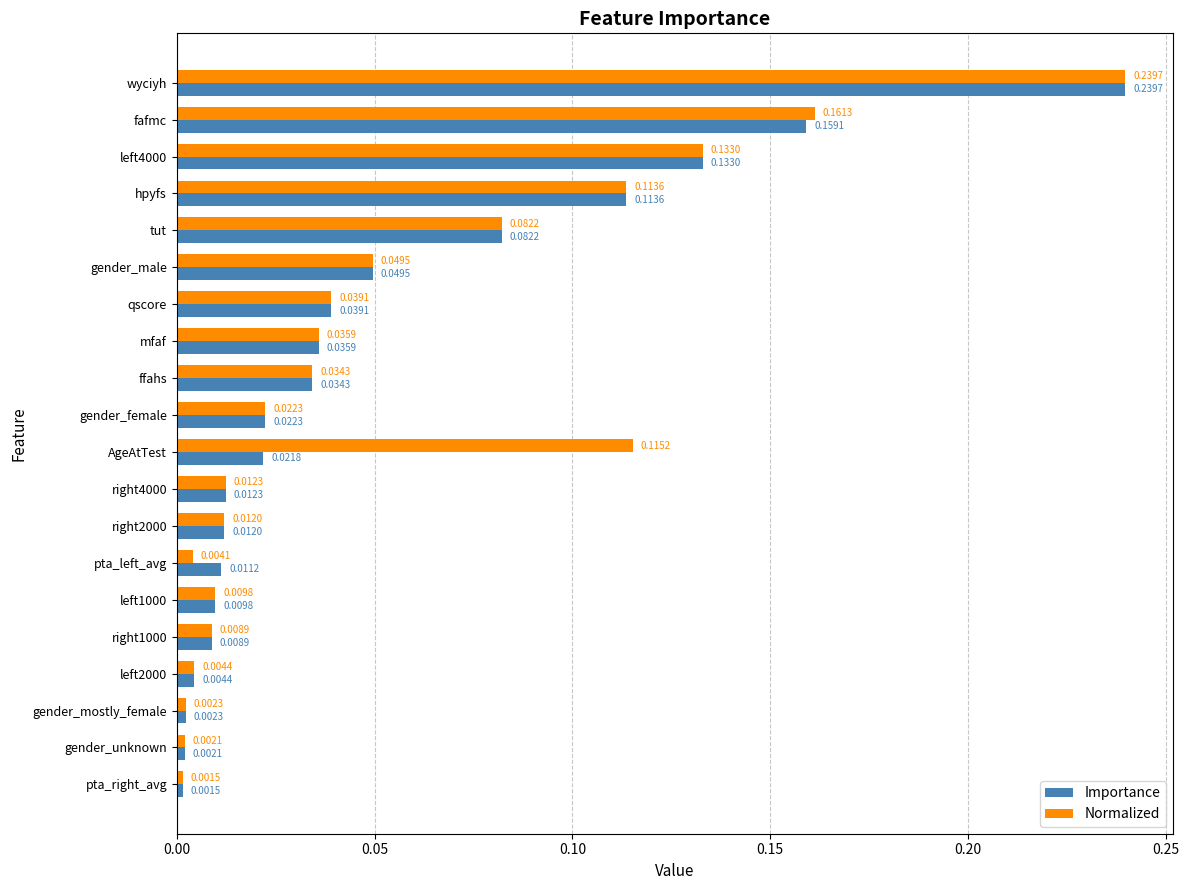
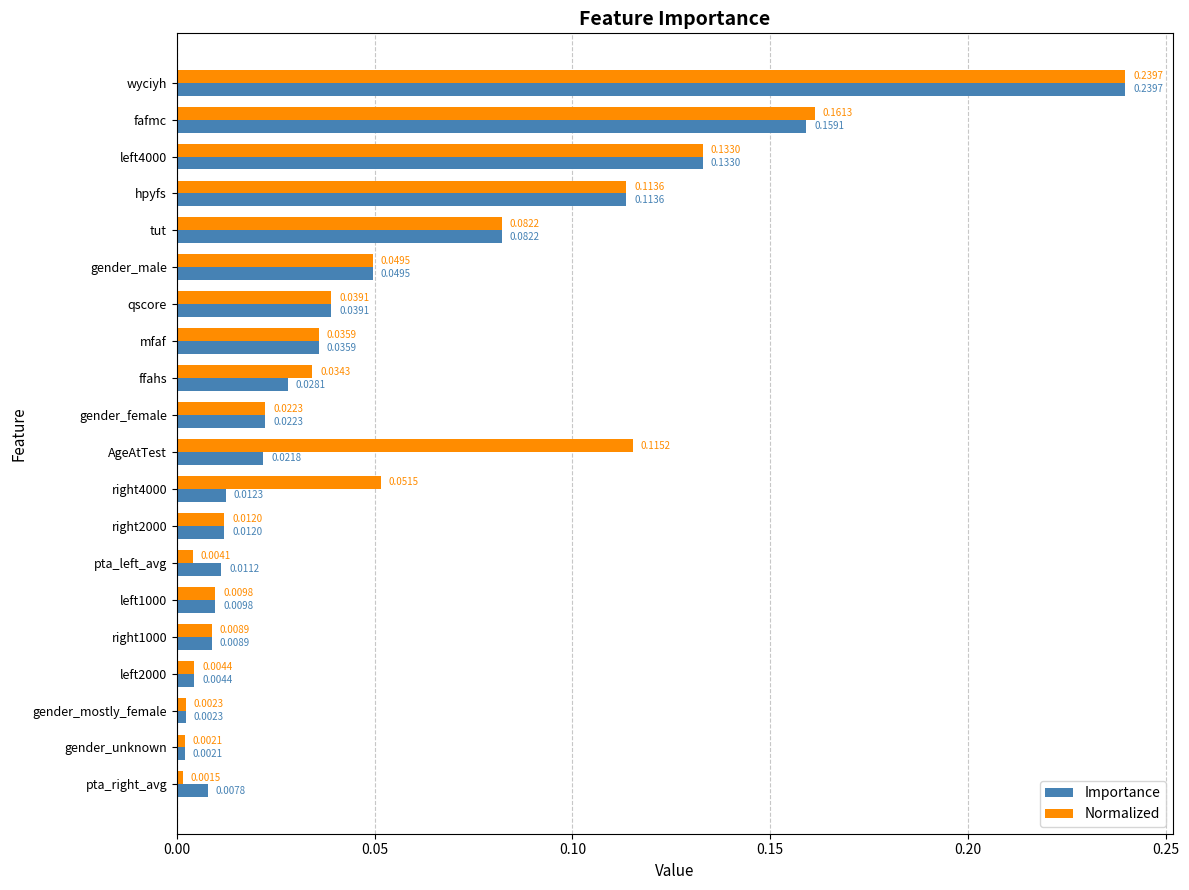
Importance, ffahs: 0.0343 -> 0.0281
Normalized, right4000: 0.0123 -> 0.0515
Importance, pta_right_avg: 0.0015 -> 0.0078
